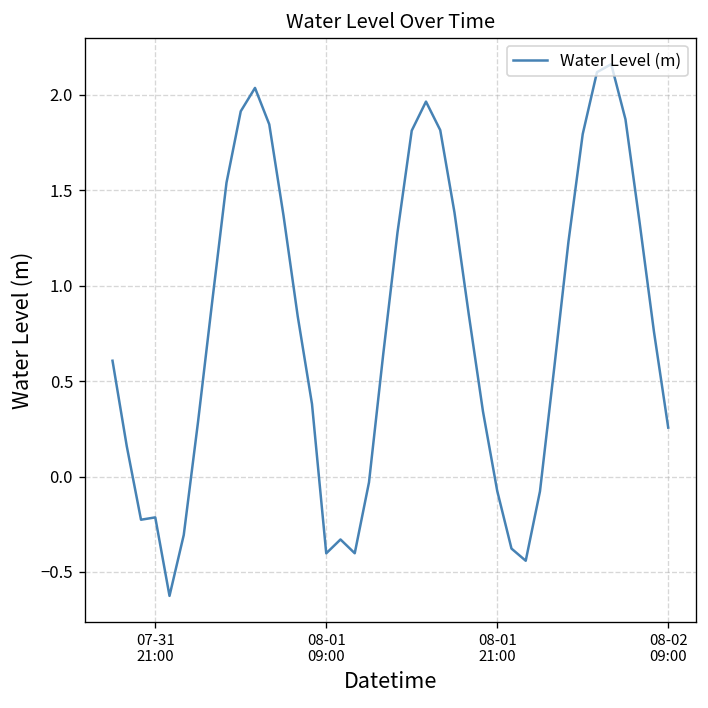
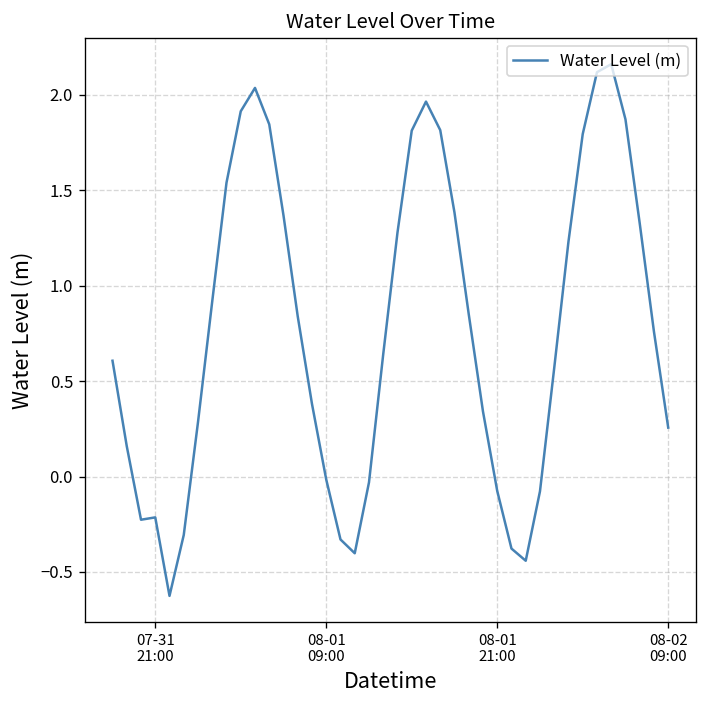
08-01 09:00: -0.40 -> -0.02
